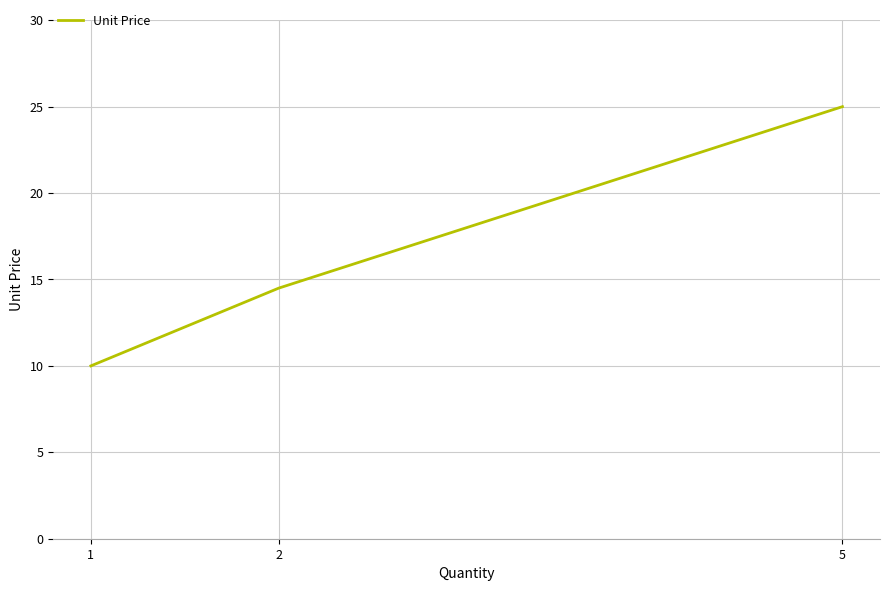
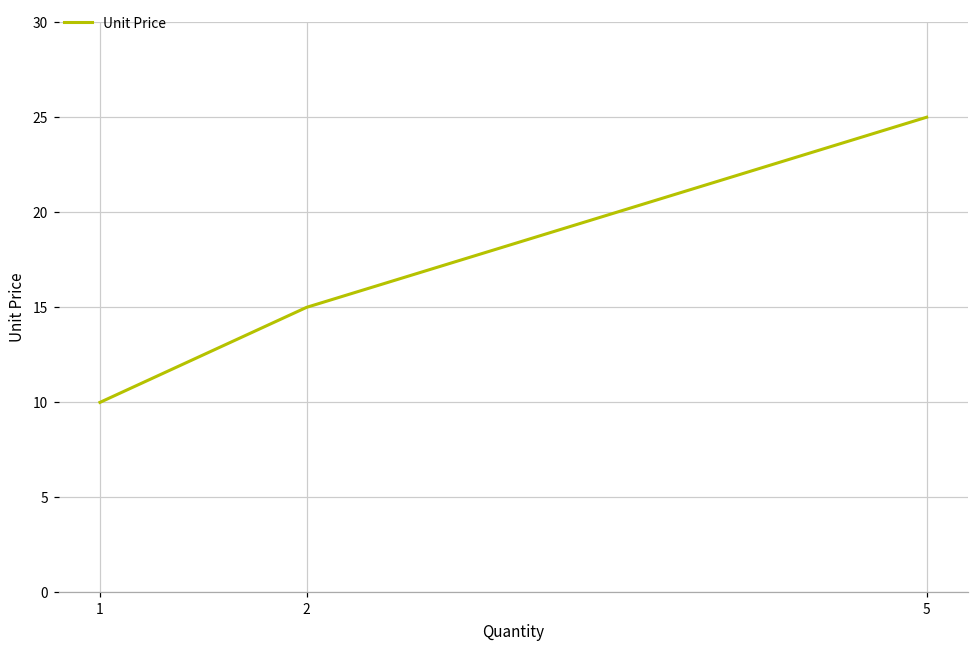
2: 14.5 -> 15.0
